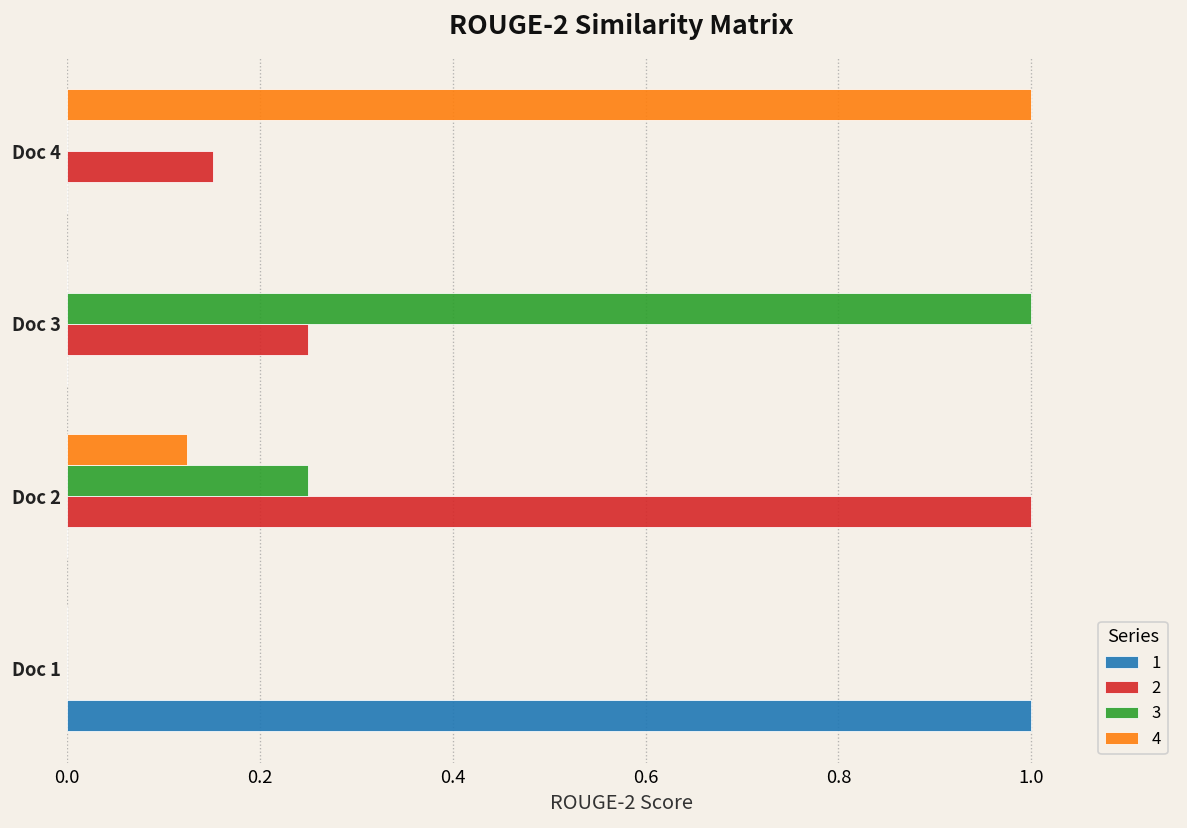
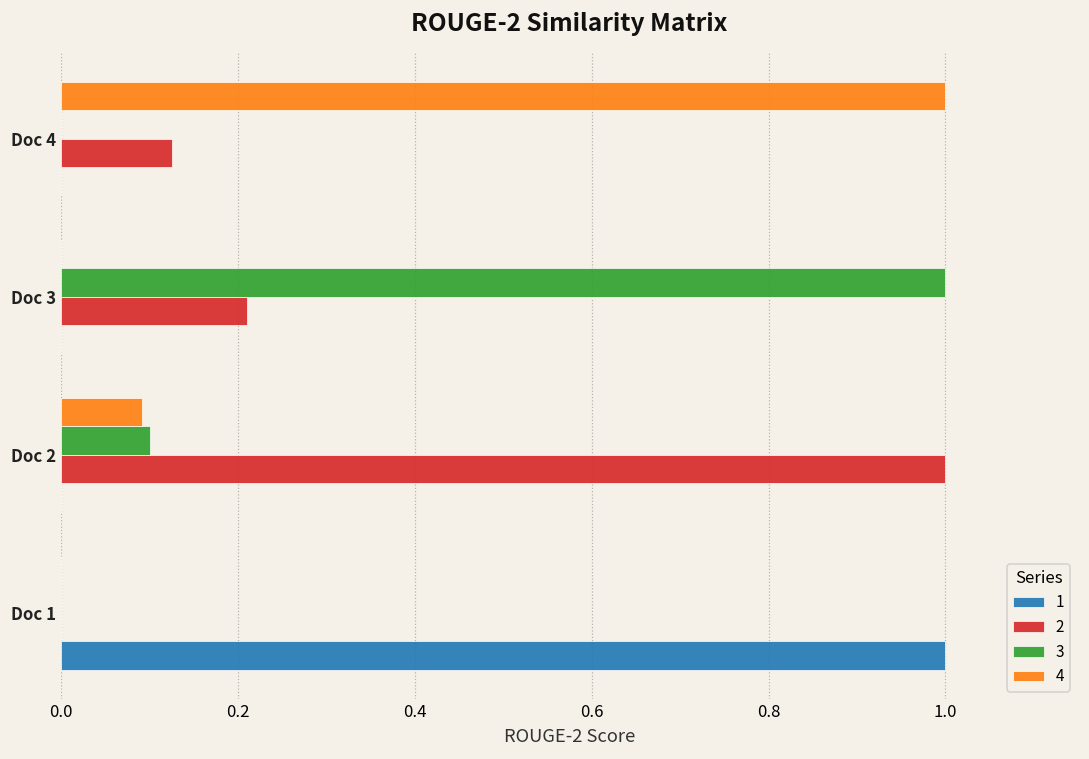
2, Doc 4: 0.15 -> 0.13
2, Doc 3: 0.25 -> 0.21
4, Doc 2: 0.13 -> 0.09
3, Doc 2: 0.25 -> 0.10
